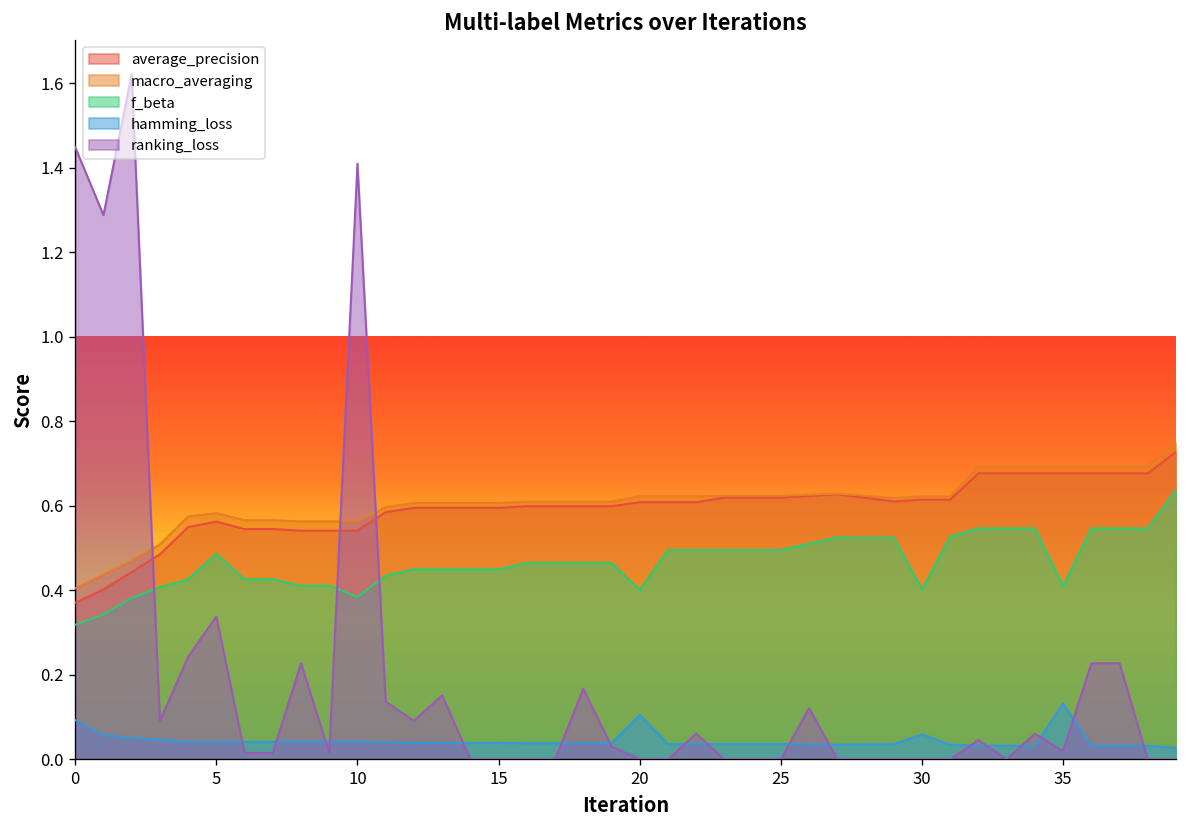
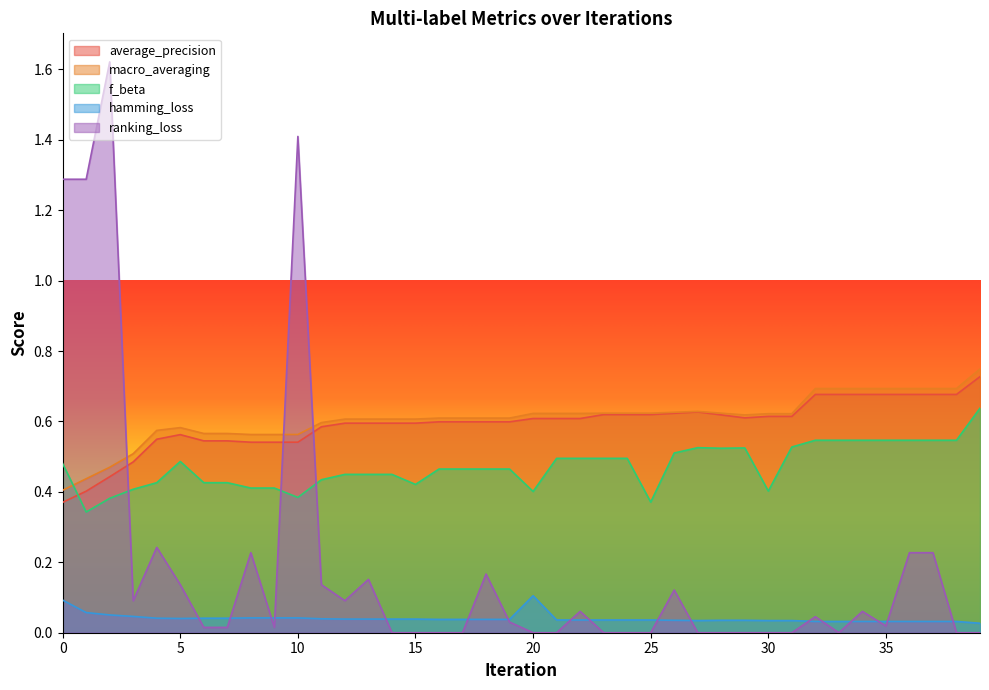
f_beta, 0: 0.32 -> 0.48
ranking_loss, 0: 1.45 -> 1.29
ranking_loss, 5: 0.34 -> 0.14
f_beta, 15: 0.45 -> 0.42
f_beta, 25: 0.50 -> 0.37
hamming_loss, 30: 0.06 -> 0.03
f_beta, 35: 0.41 -> 0.55
hamming_loss, 35: 0.13 -> 0.03
